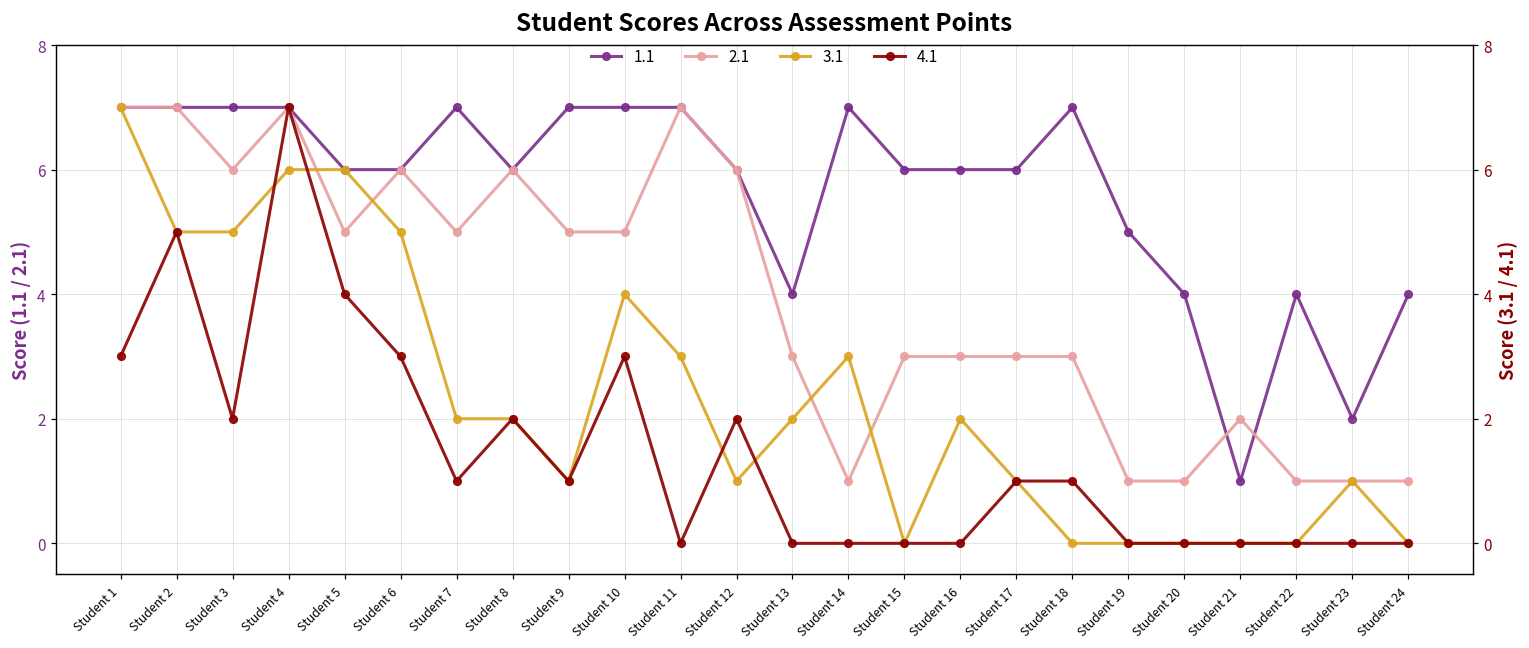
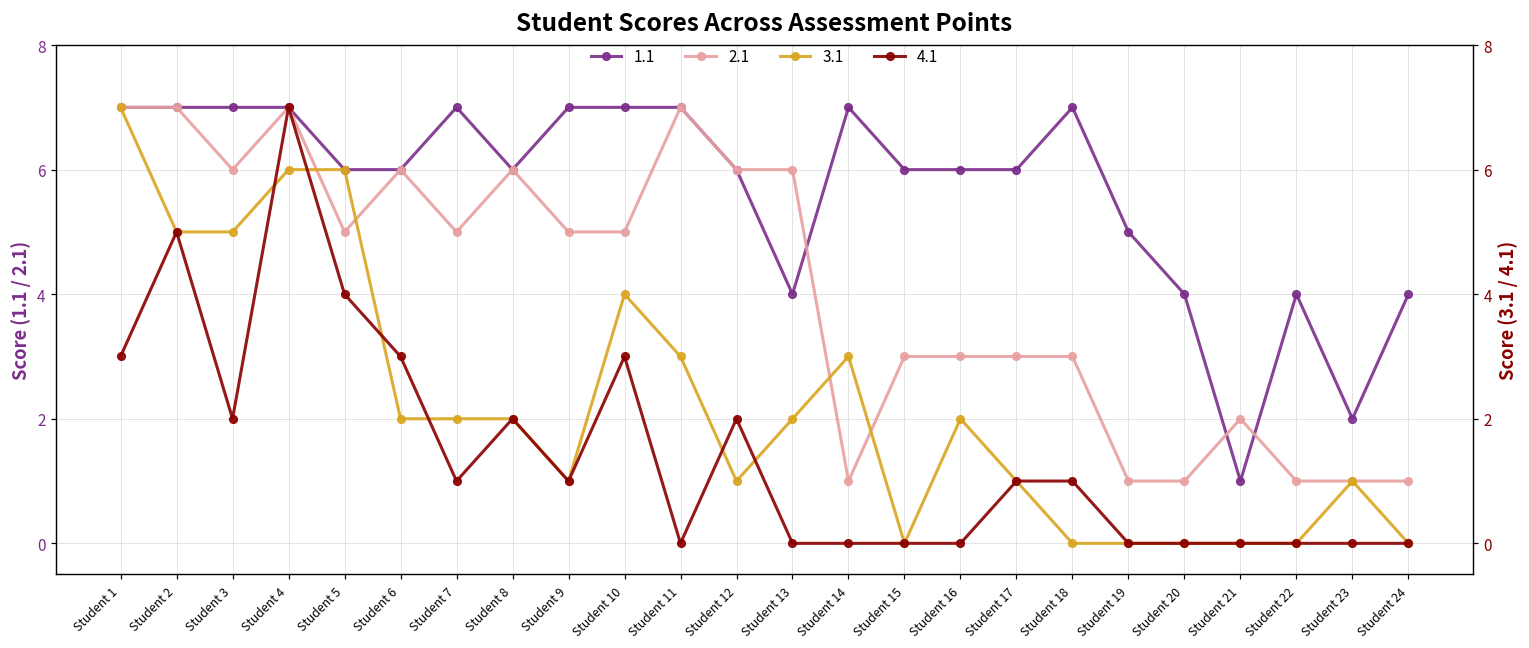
2.1, Student 13: 3 -> 6
3.1, Student 6: 5 -> 2
